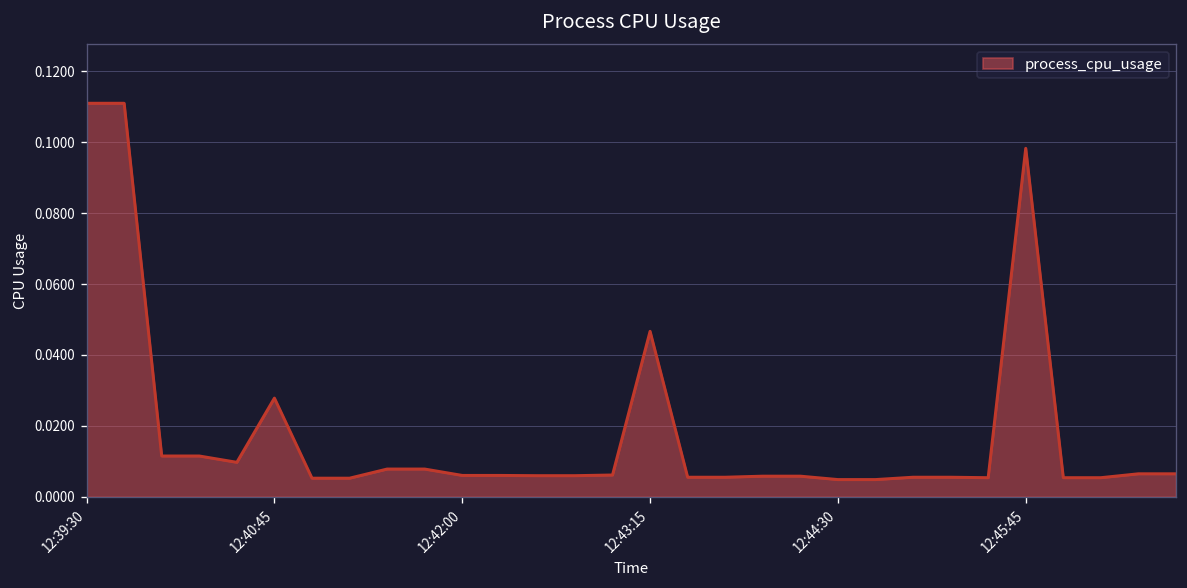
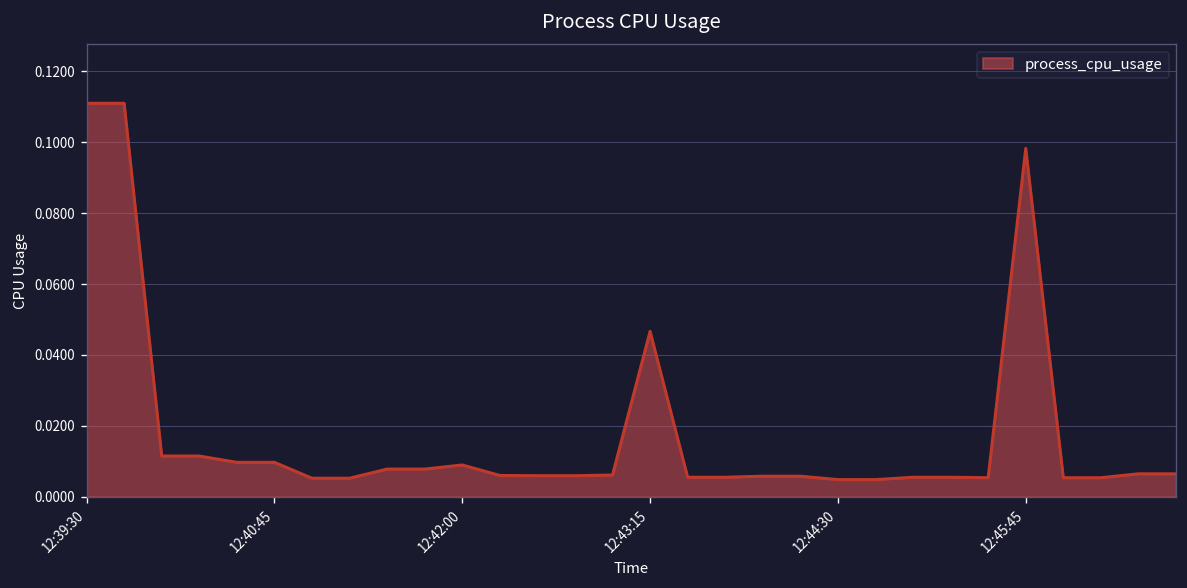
12:40:45: 0.028 -> 0.010
12:42:00: 0.006 -> 0.009
